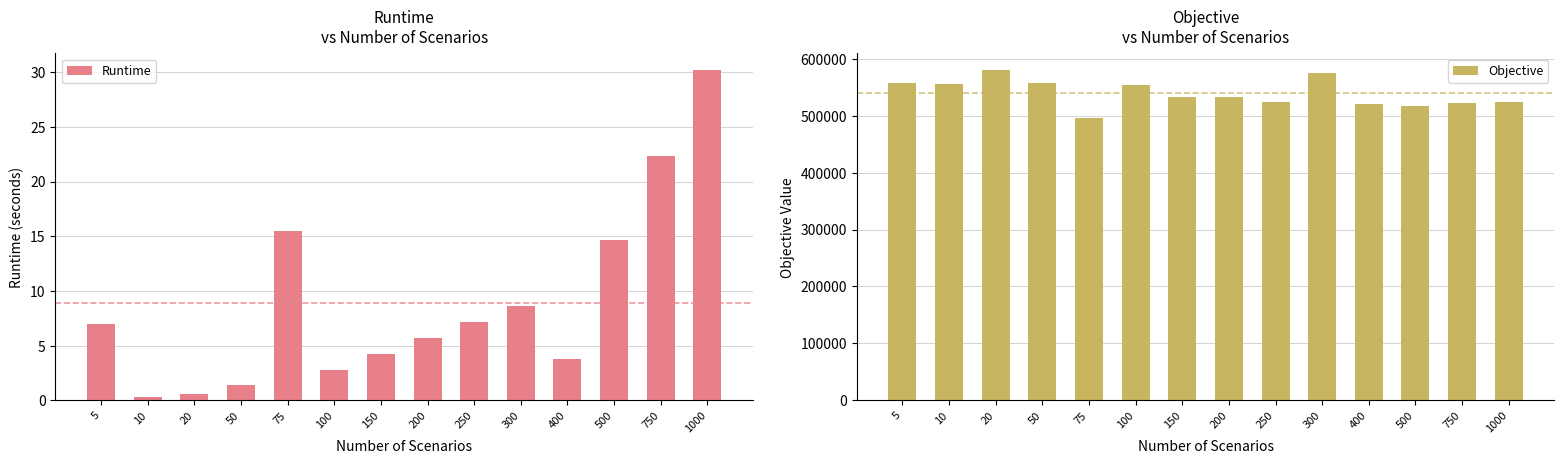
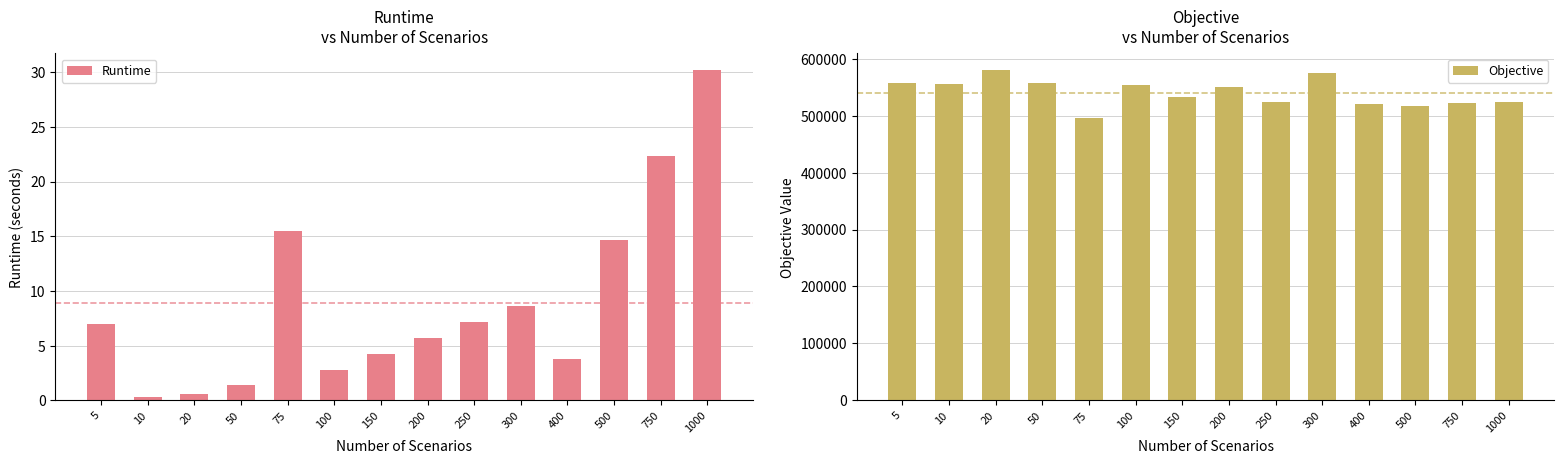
Objective vs Number of Scenarios, 200: 530000 -> 550000
